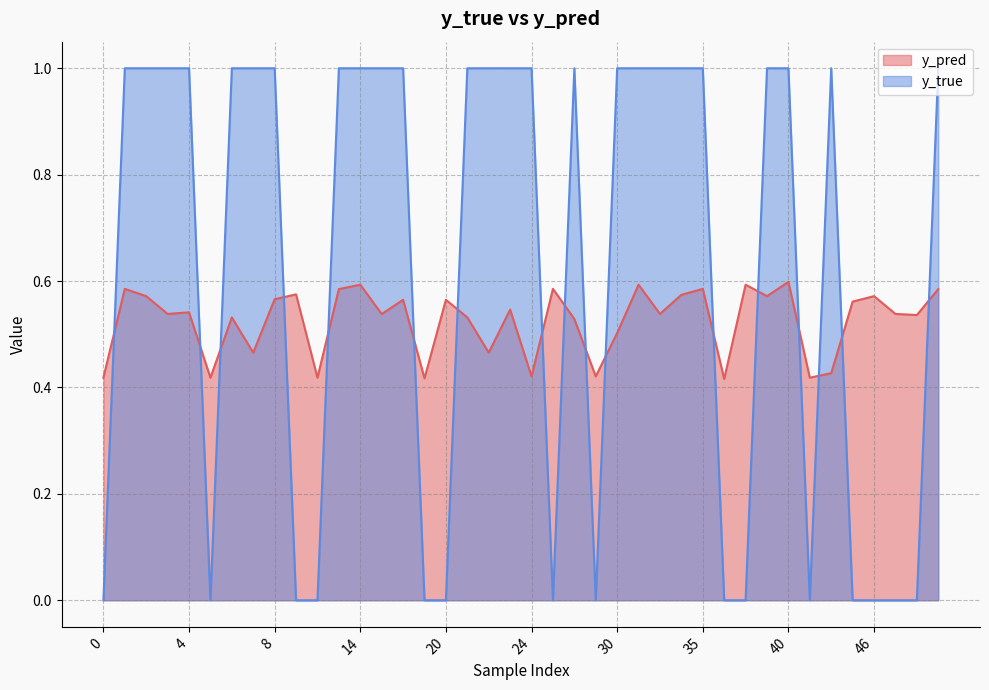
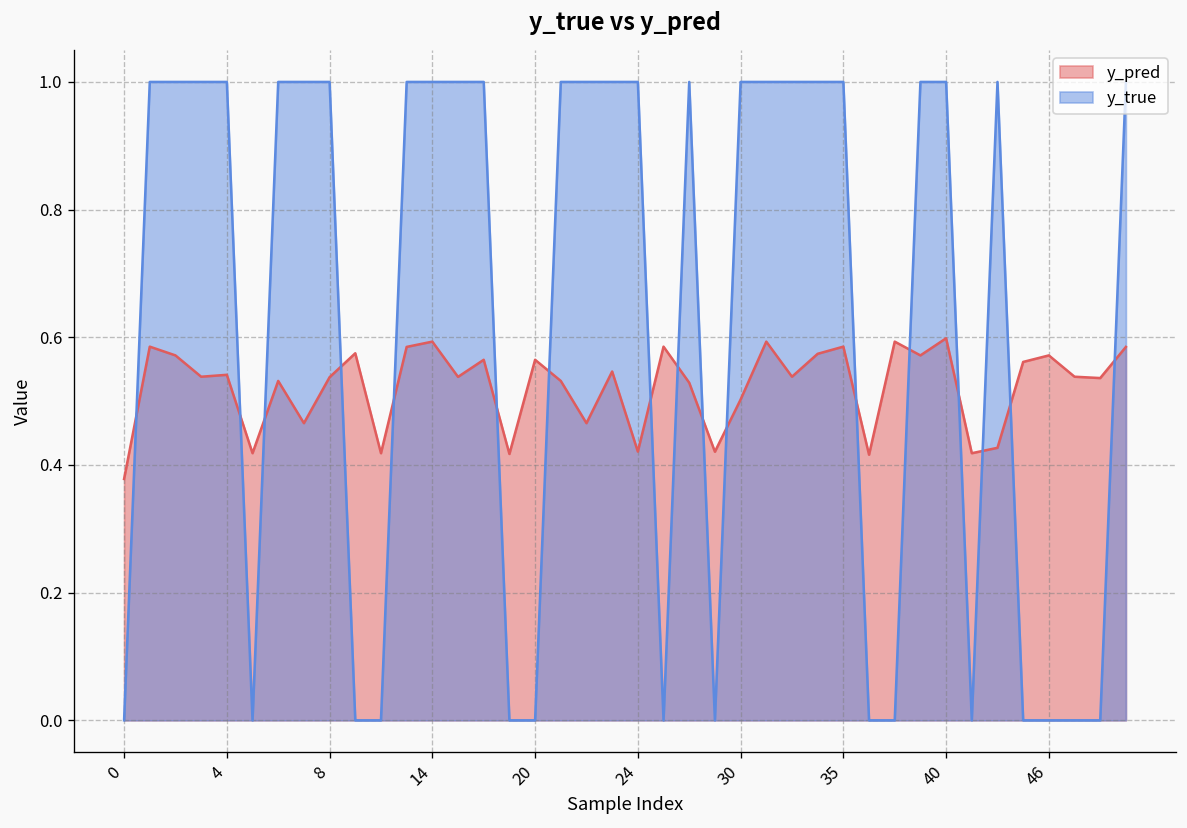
y_pred, 0: 0.42 -> 0.38
y_pred, 8: 0.57 -> 0.54
